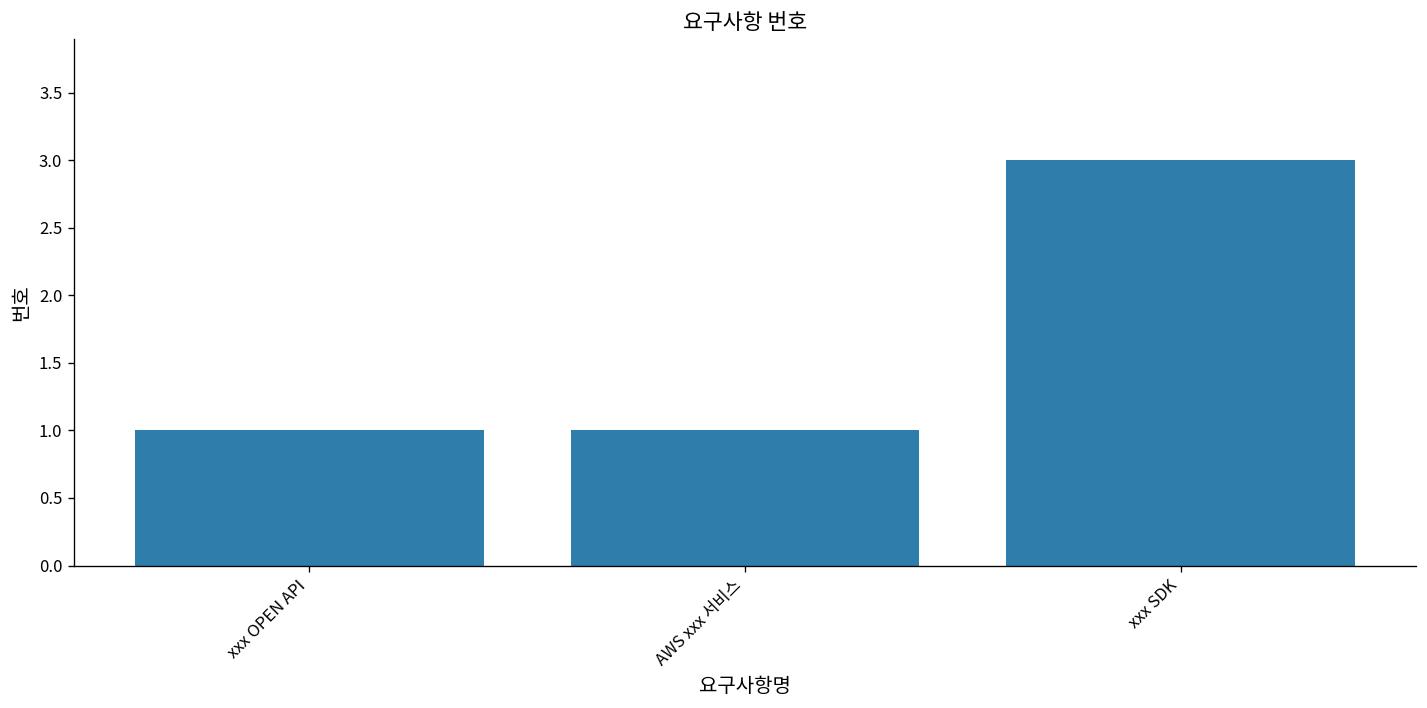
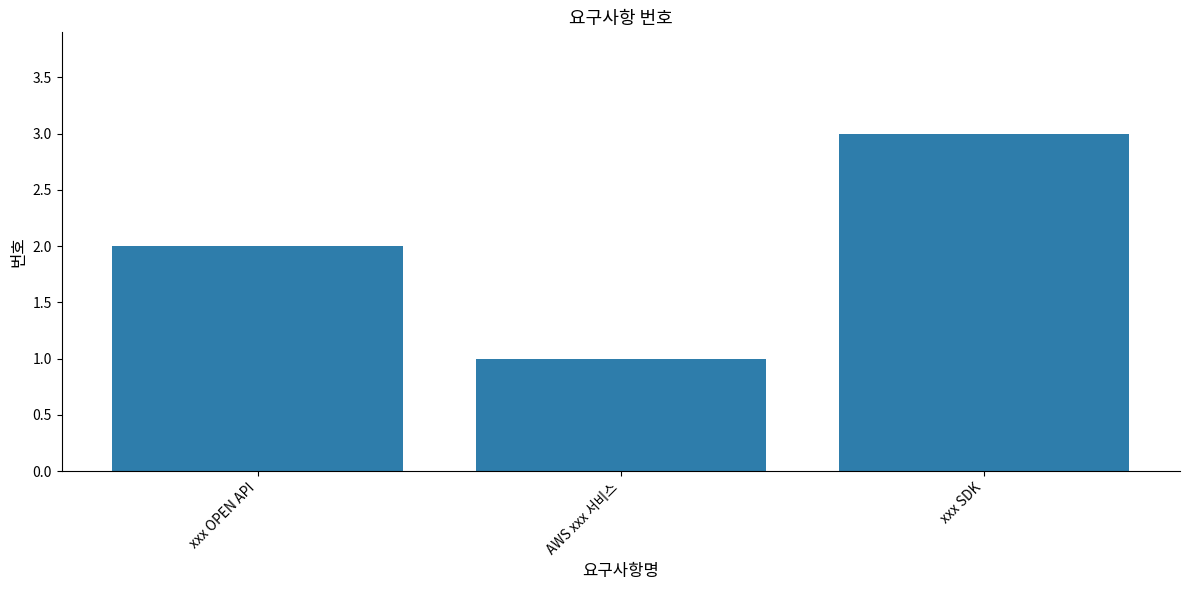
xxx OPEN API: 1 -> 2
